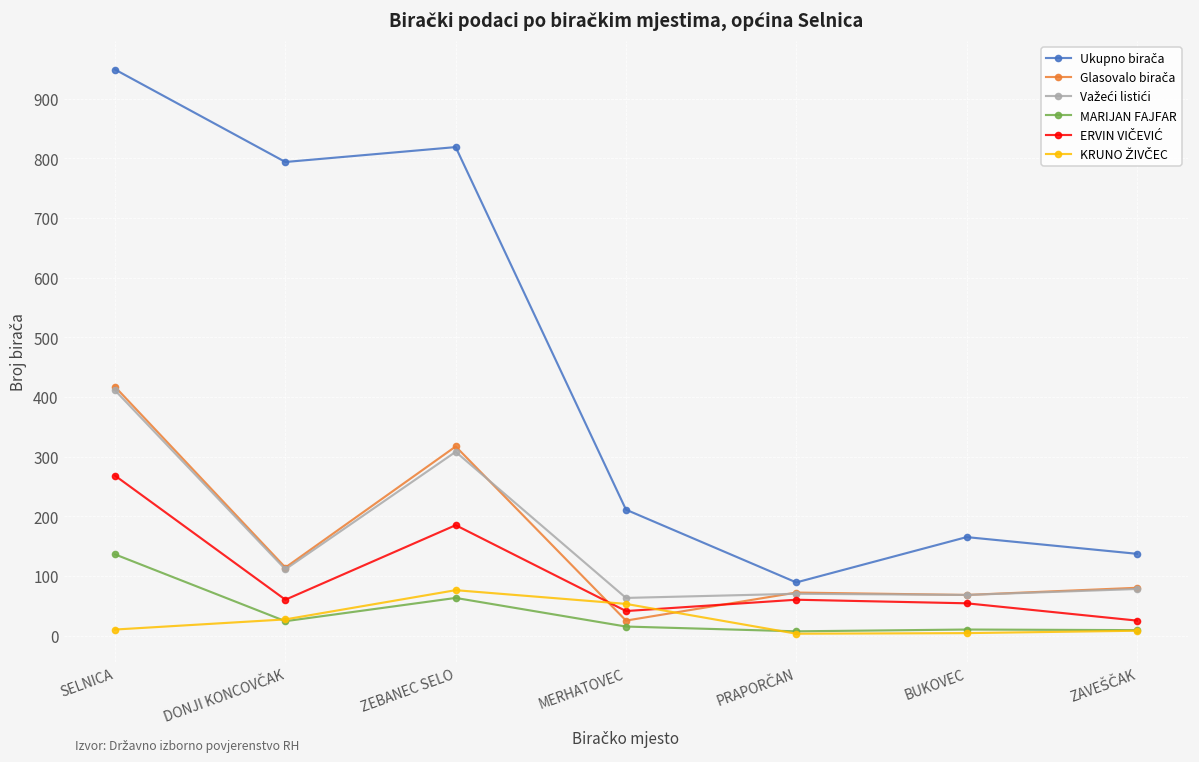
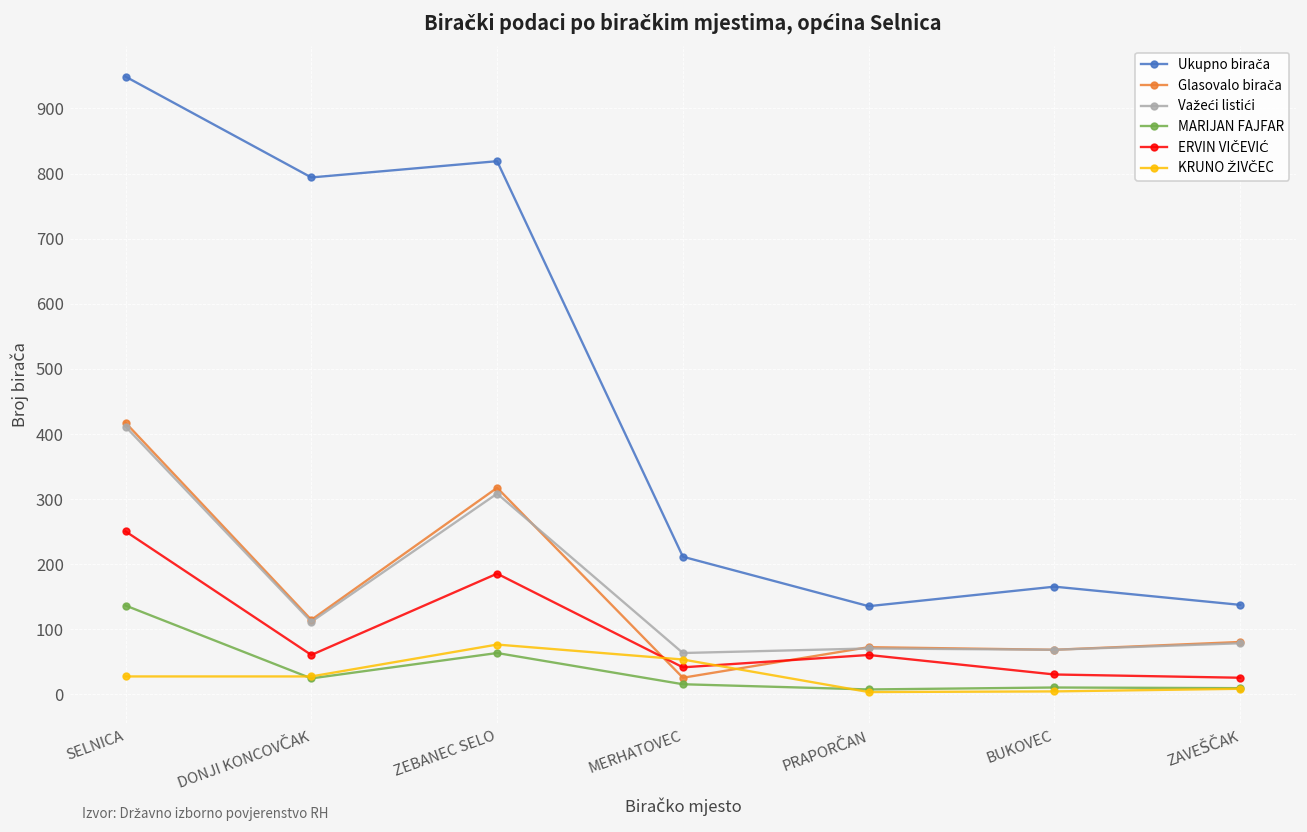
ERVIN VIČEVIĆ, SELNICA: 270 -> 250
KRUNO ŽIVČEC, SELNICA: 10 -> 30
Ukupno birača, PRAPORČAN: 90 -> 140
ERVIN VIČEVIĆ, BUKOVEC: 50 -> 30
